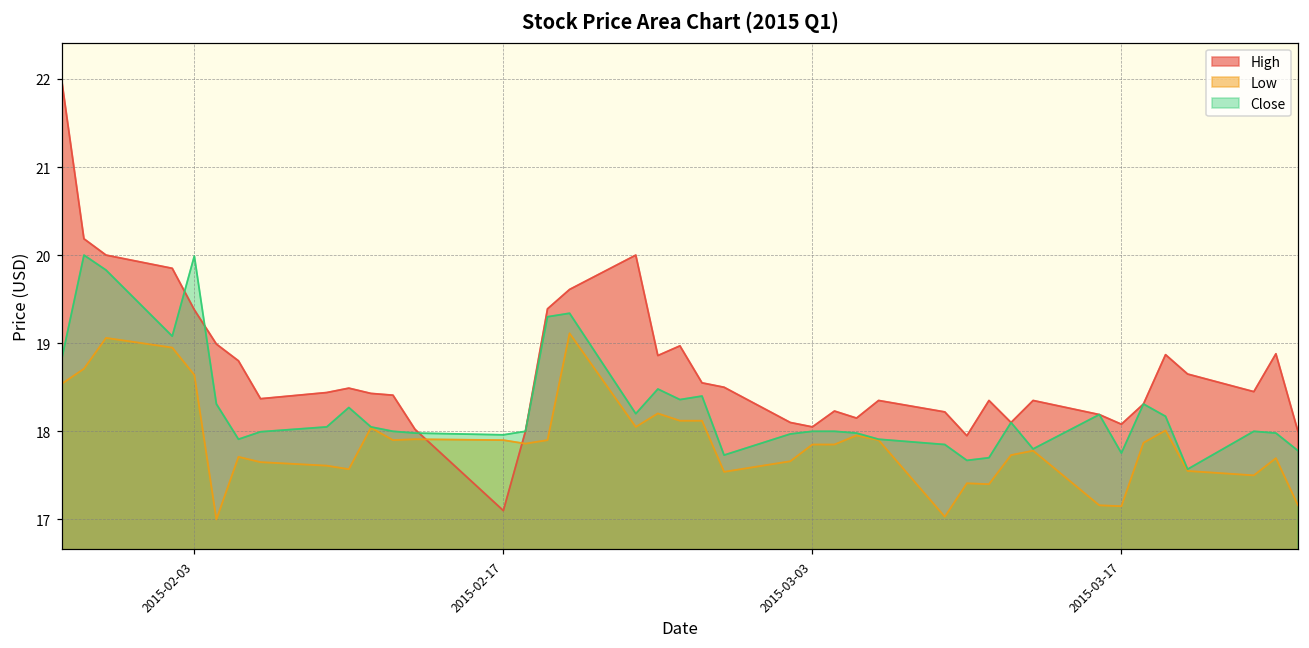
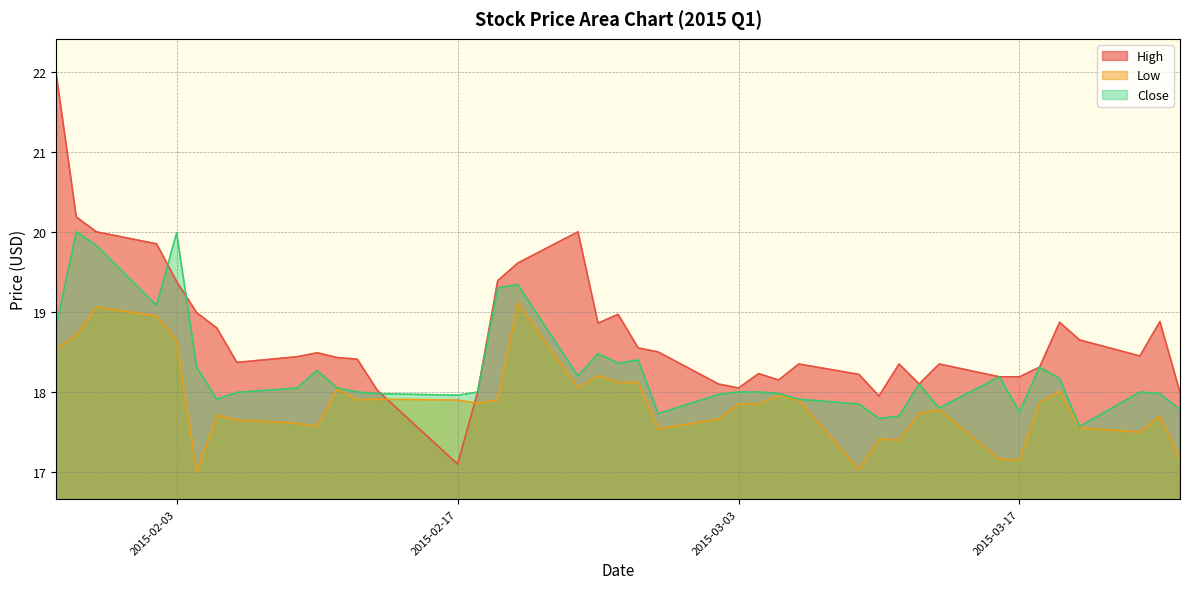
High, 2015-03-17: 18.1 -> 18.2
